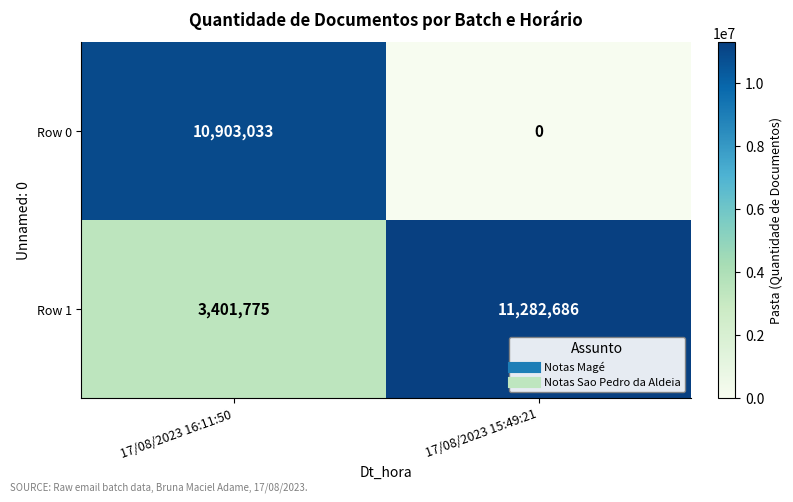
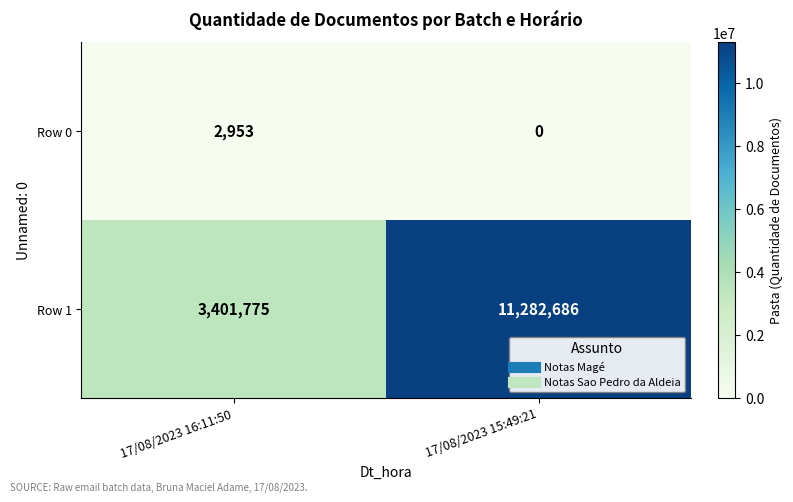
Row 0, 17/08/2023 16:11:50: 10,903,033 -> 2,953
